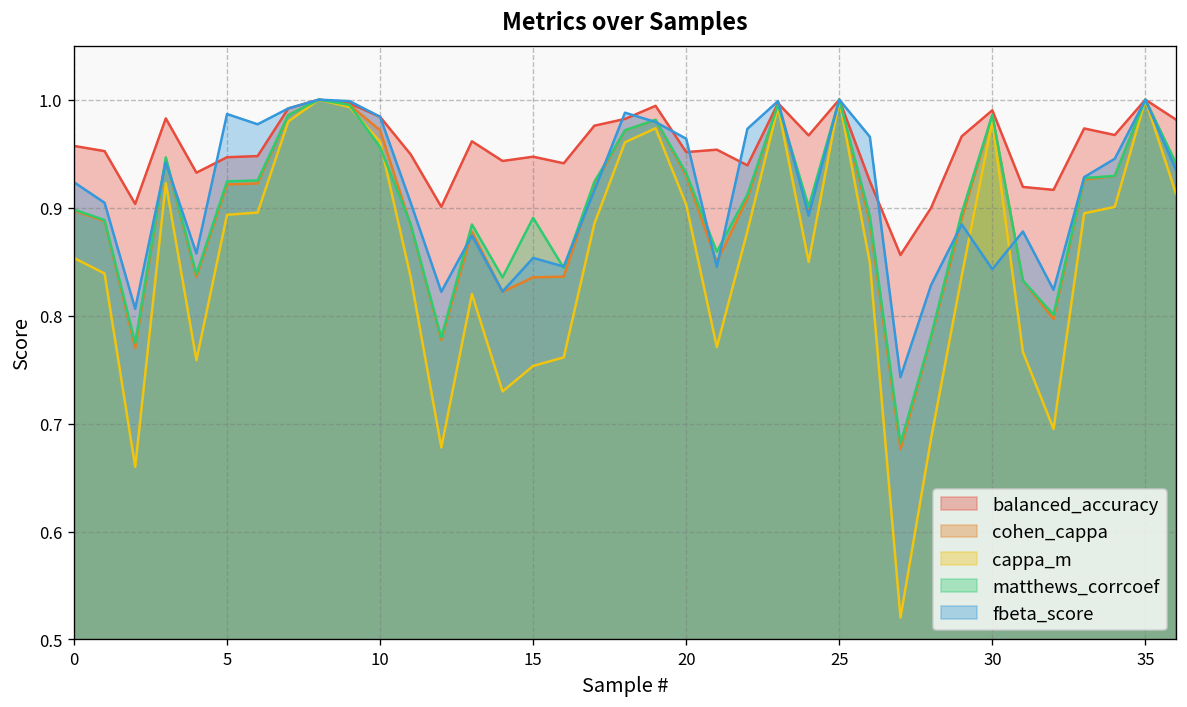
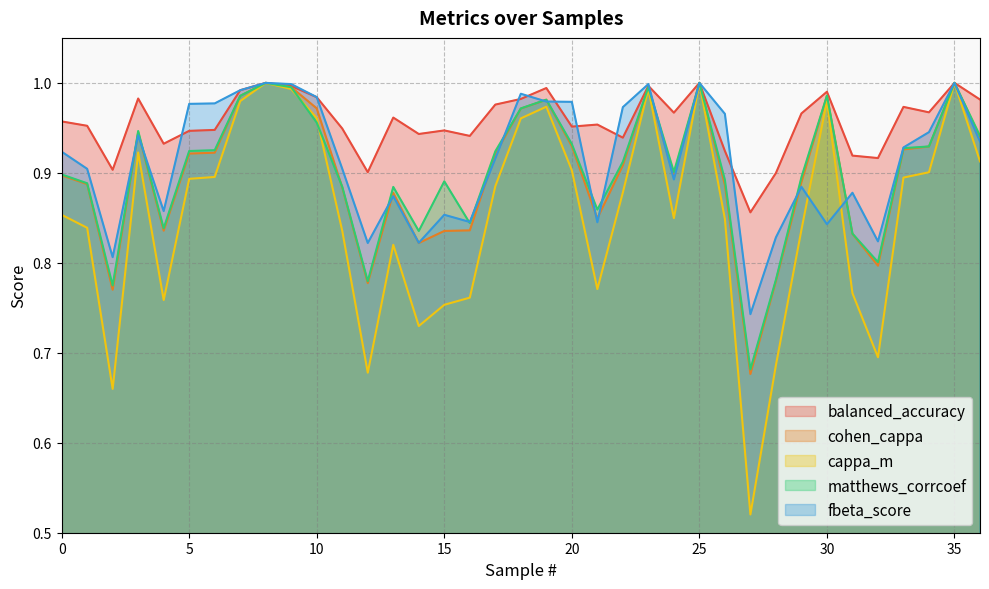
fbeta_score, 5: 0.99 -> 0.98
fbeta_score, 20: 0.96 -> 0.98
